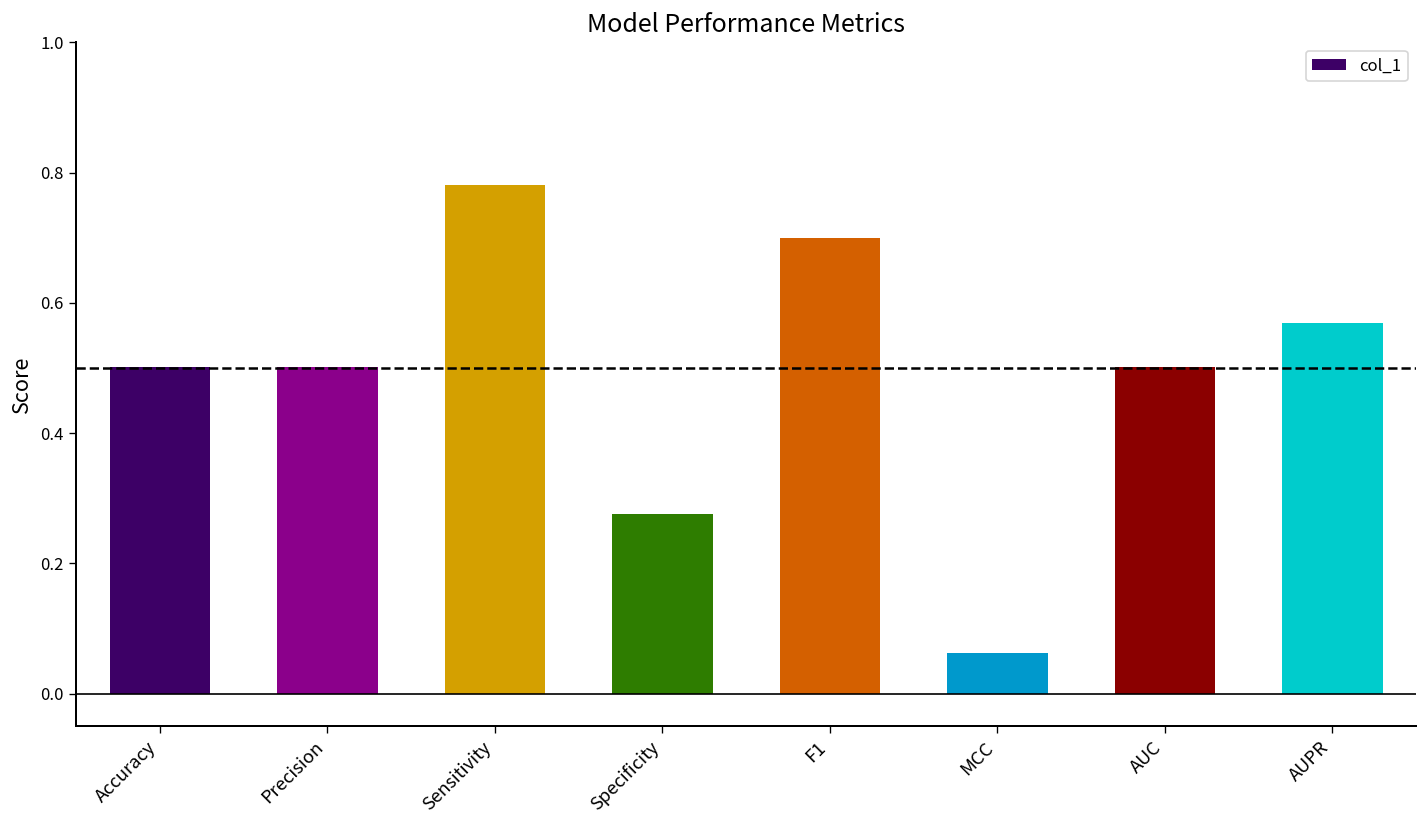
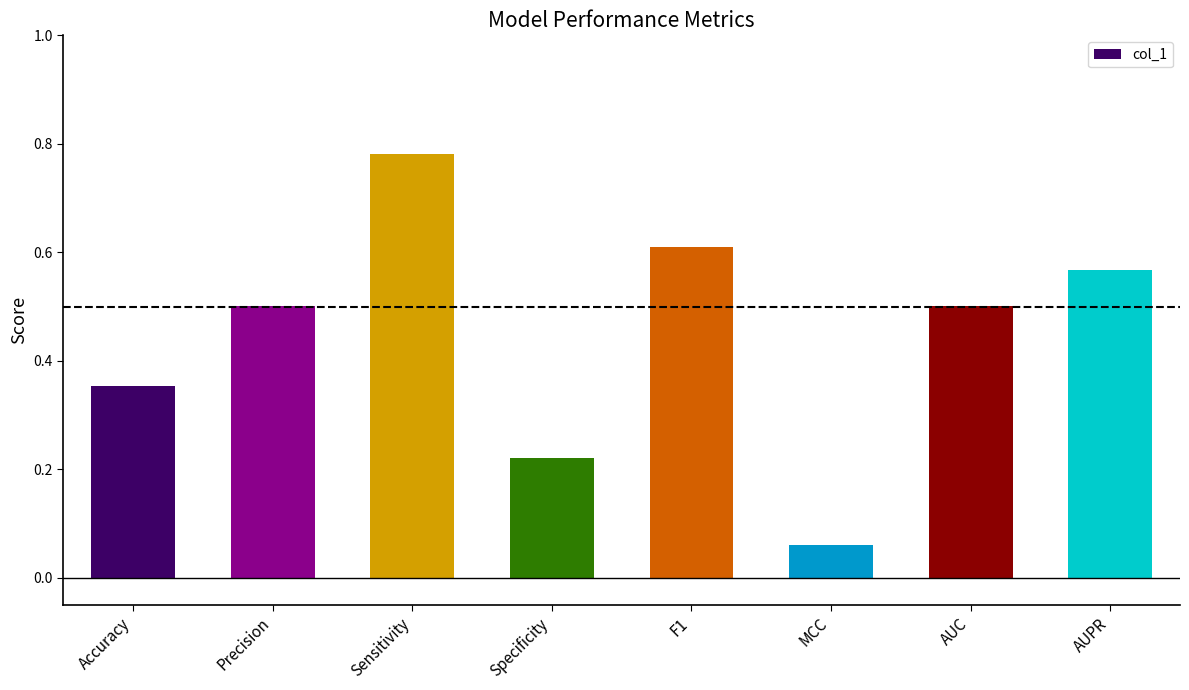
Accuracy: 0.50 -> 0.35
Specificity: 0.28 -> 0.22
F1: 0.70 -> 0.61
